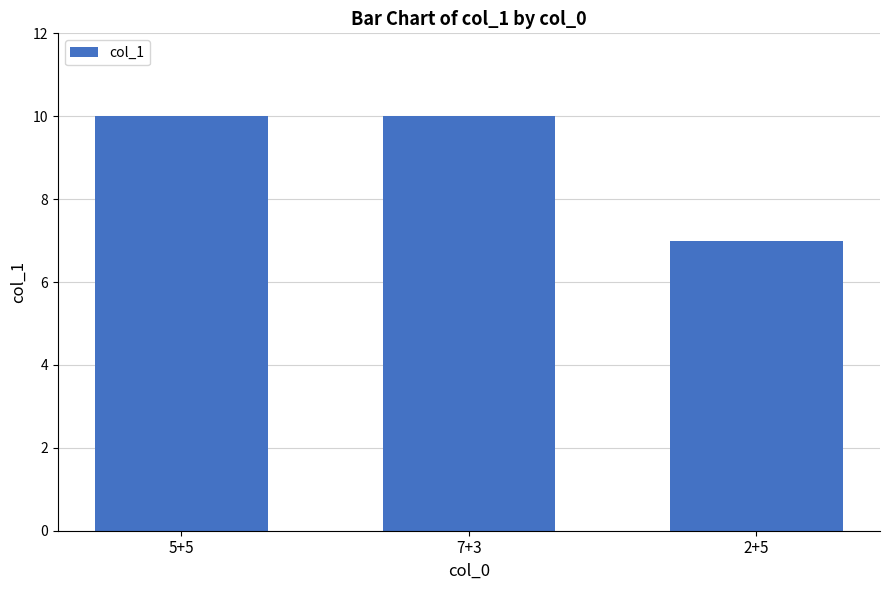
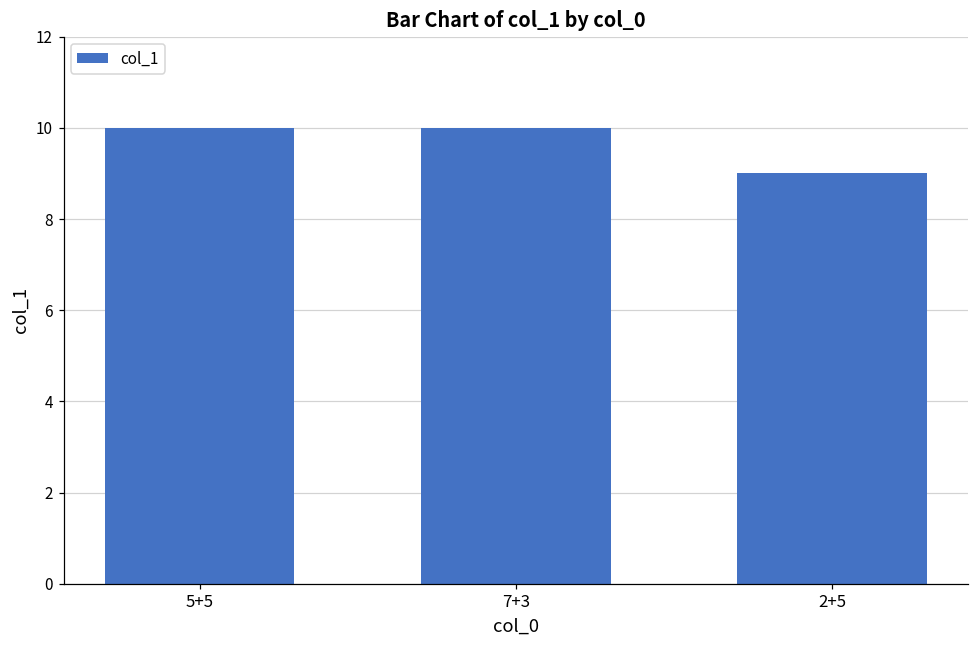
2+5: 7 -> 9
